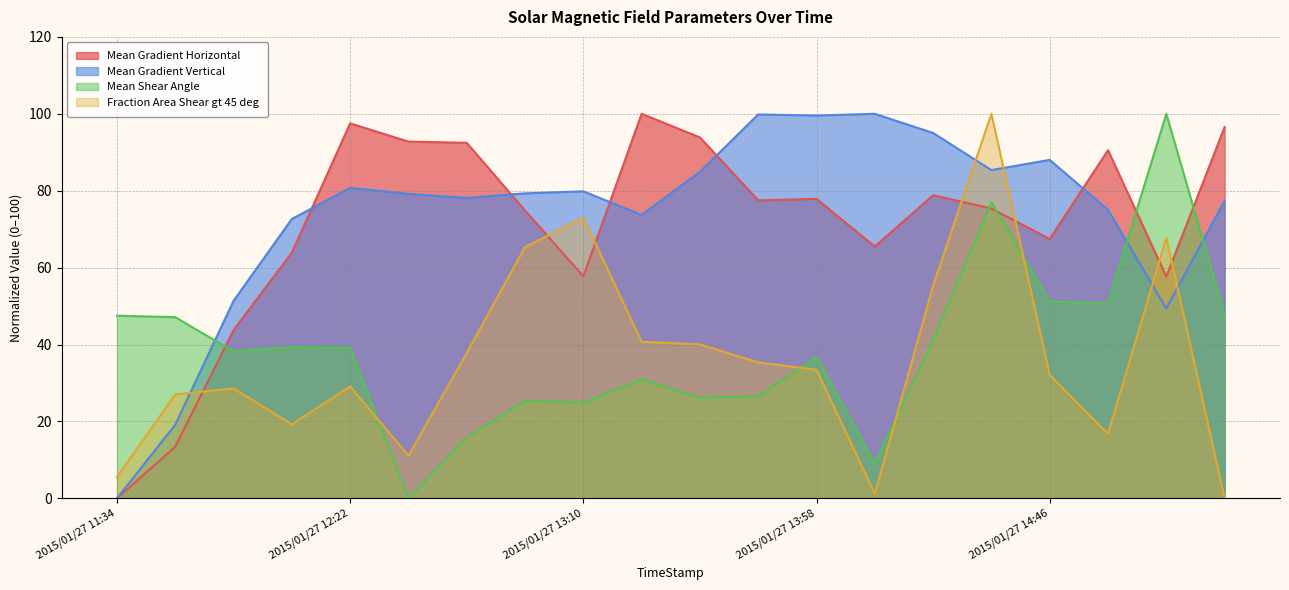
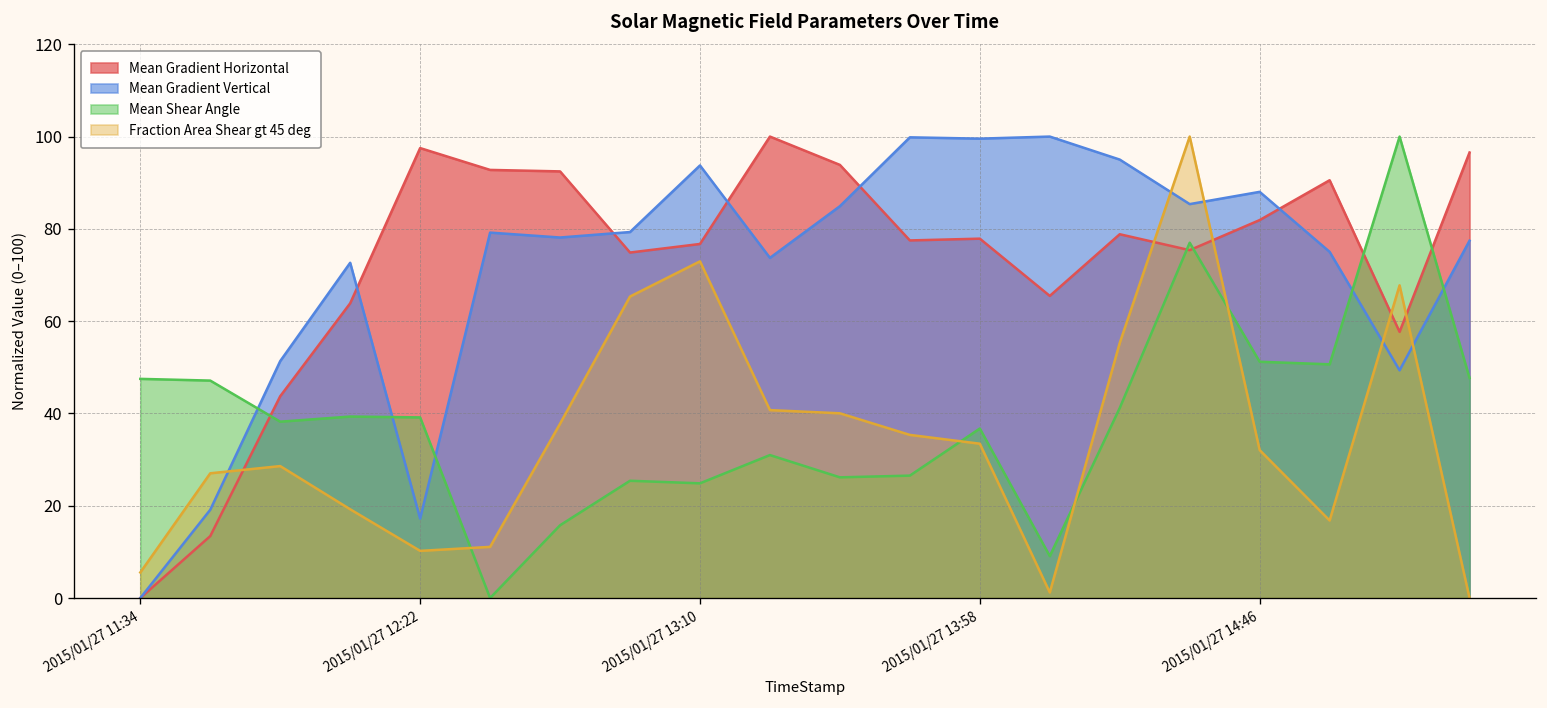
Mean Gradient Vertical, 2015/01/27 12:22: 81 -> 17
Fraction Area Shear gt 45 deg, 2015/01/27 12:22: 29 -> 10
Mean Gradient Horizontal, 2015/01/27 13:10: 58 -> 77
Mean Gradient Vertical, 2015/01/27 13:10: 80 -> 94
Mean Gradient Horizontal, 2015/01/27 14:46: 67 -> 82
